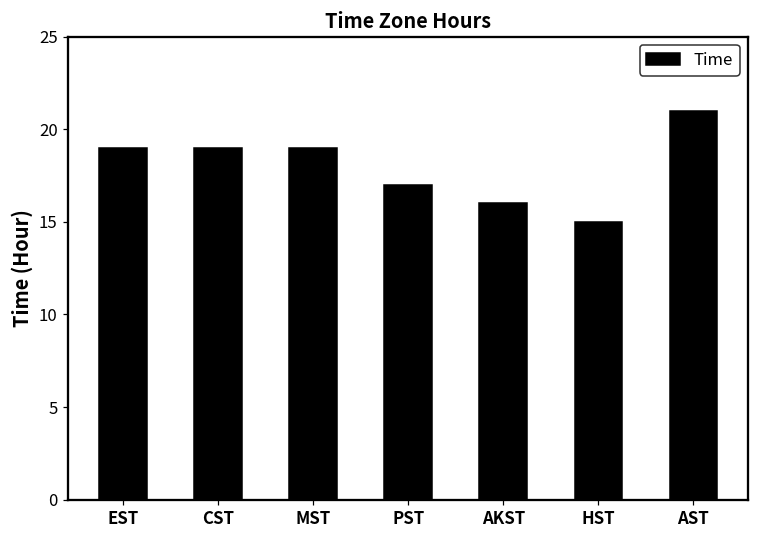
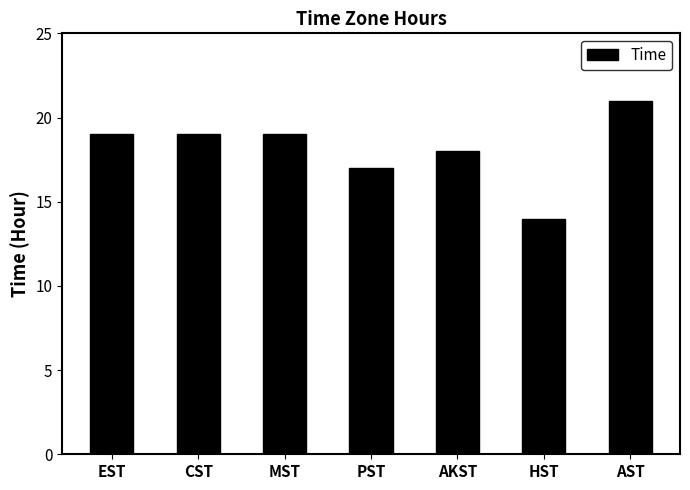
AKST: 16 -> 18
HST: 15 -> 14
